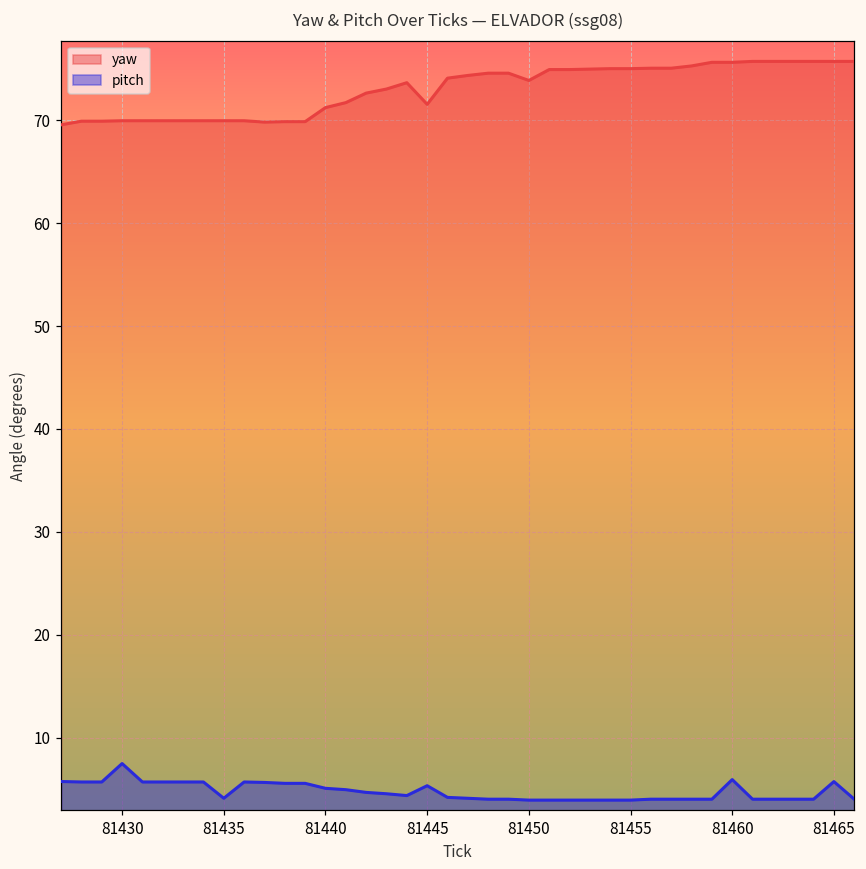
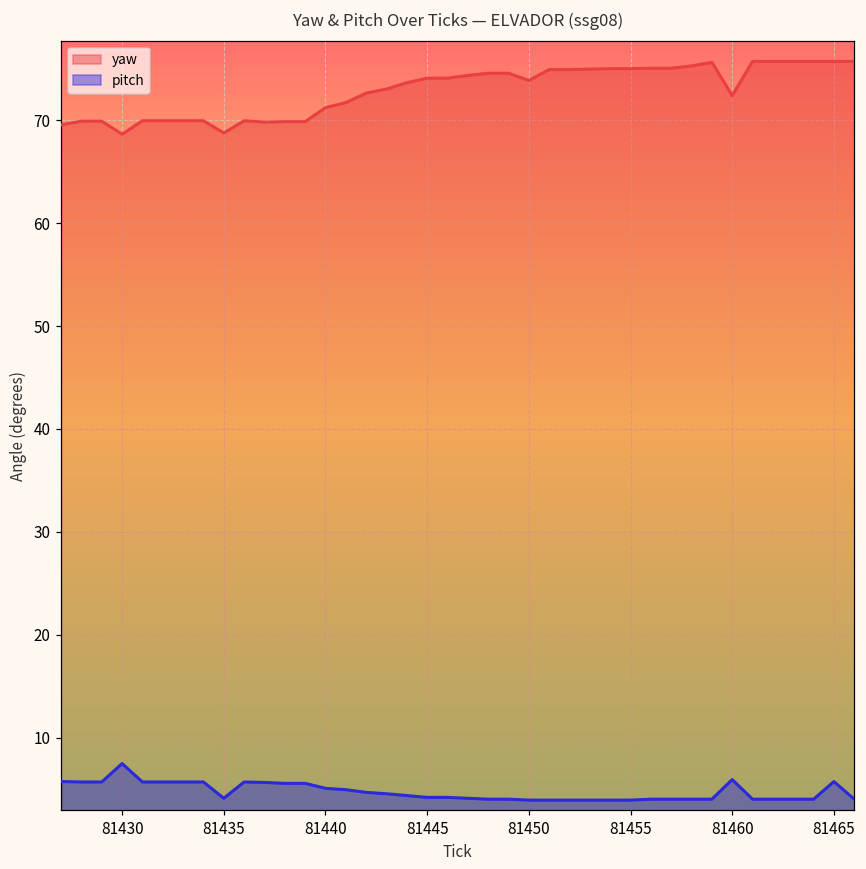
yaw, 81430: 70 -> 69
yaw, 81435: 70 -> 69
yaw, 81445: 72 -> 74
pitch, 81445: 5 -> 4
yaw, 81460: 76 -> 72
